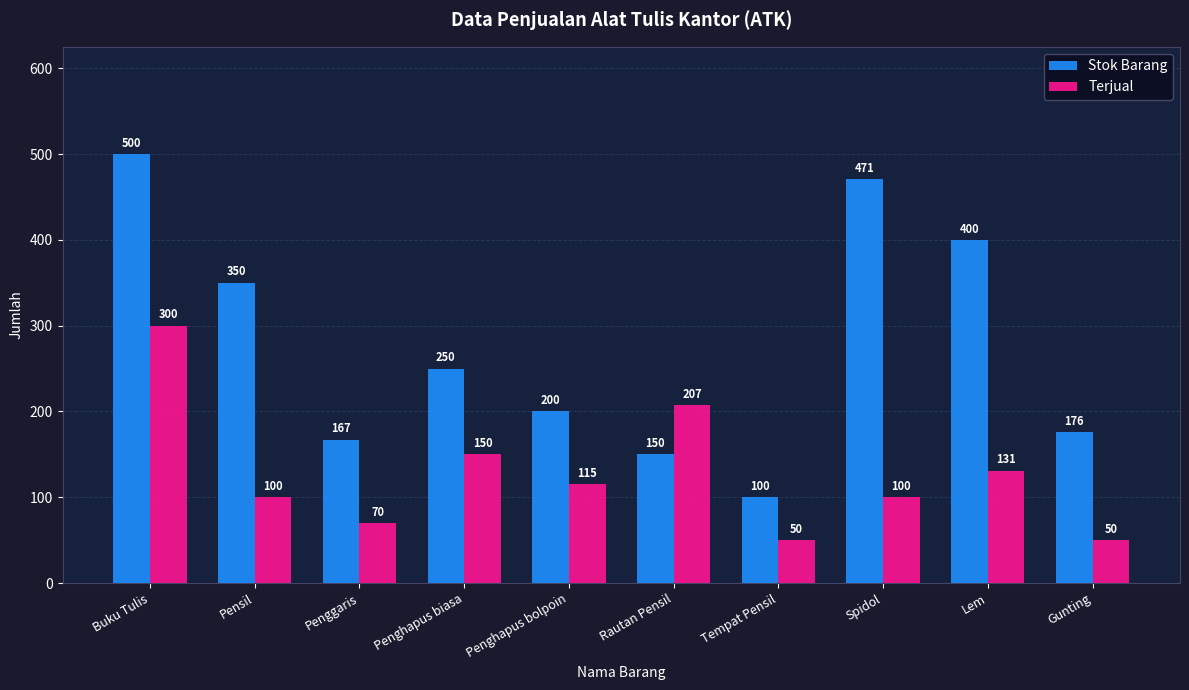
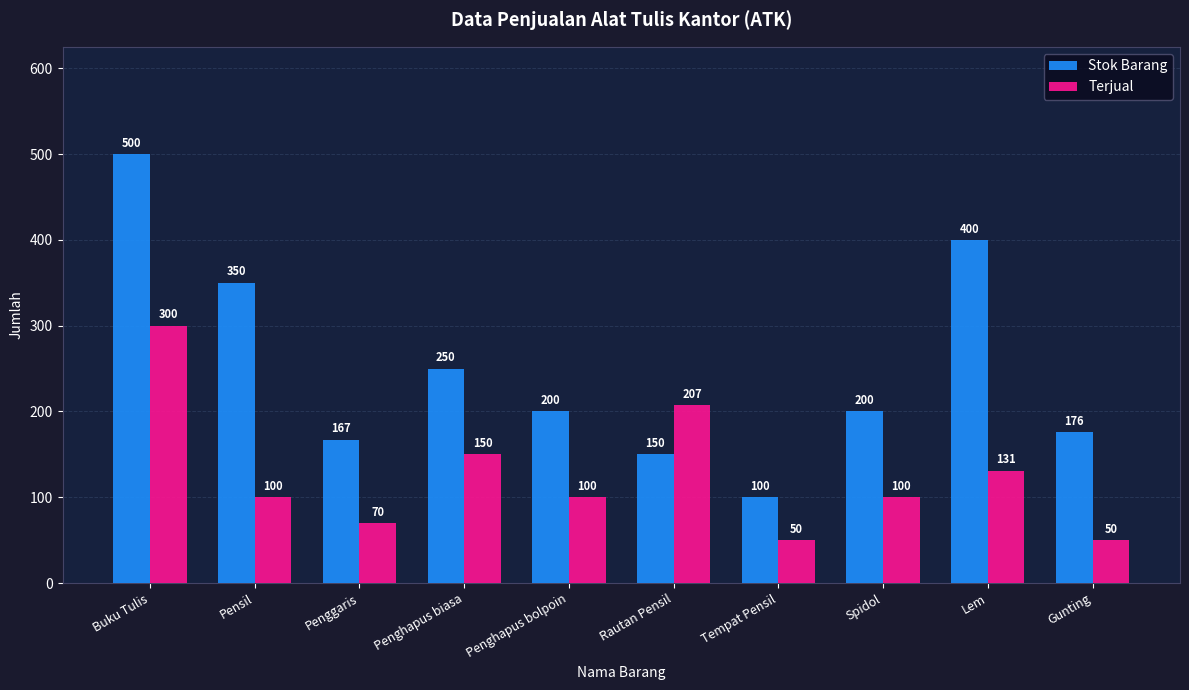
Terjual, Penghapus bolpoin: 115 -> 100
Stok Barang, Spidol: 471 -> 200
